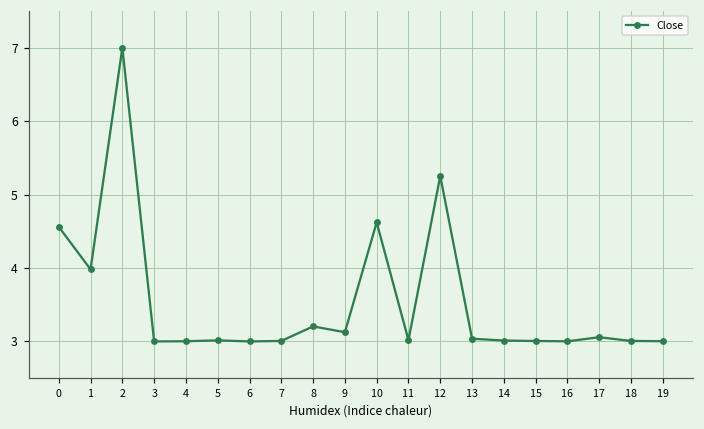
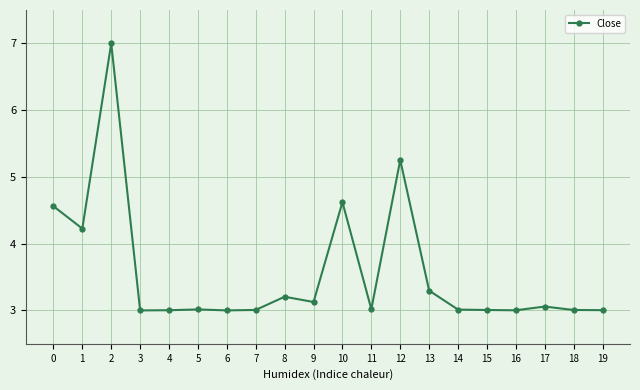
1: 4.0 -> 4.2
13: 3.0 -> 3.3
